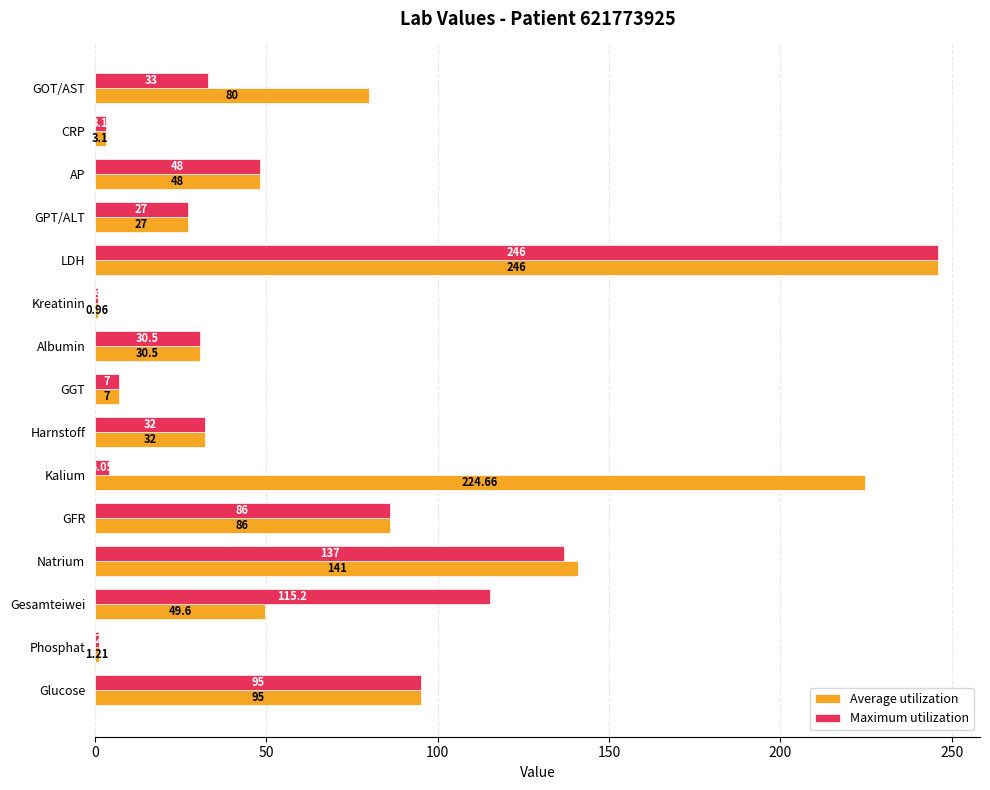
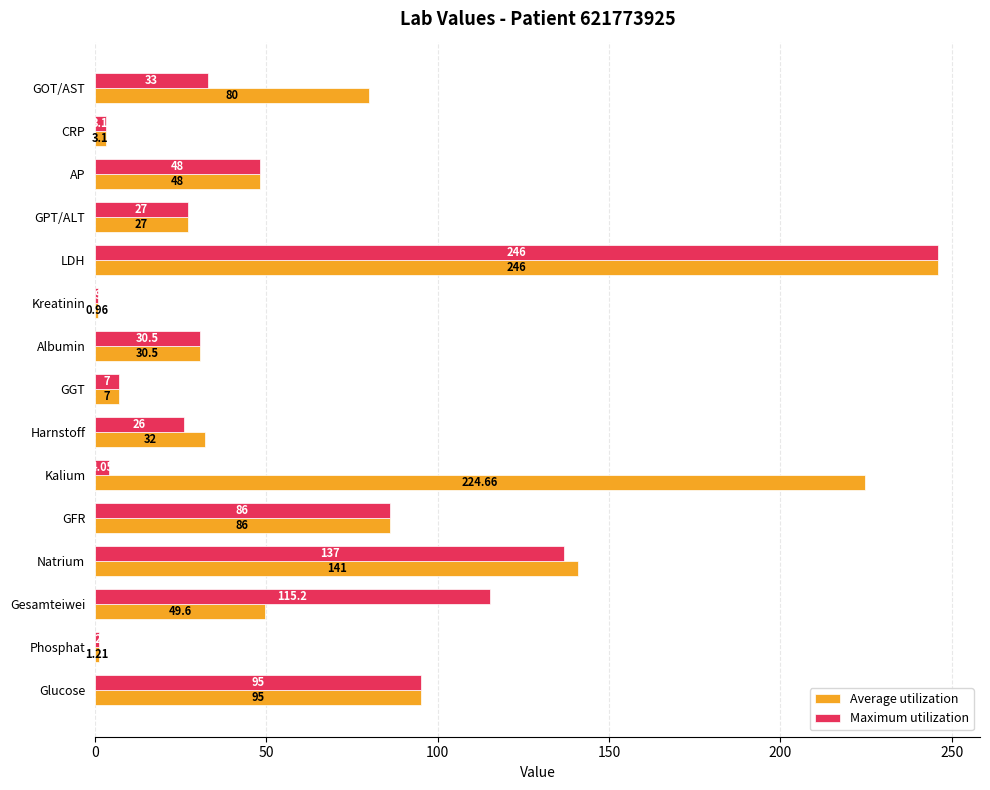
Maximum utilization, Harnstoff: 32 -> 26
